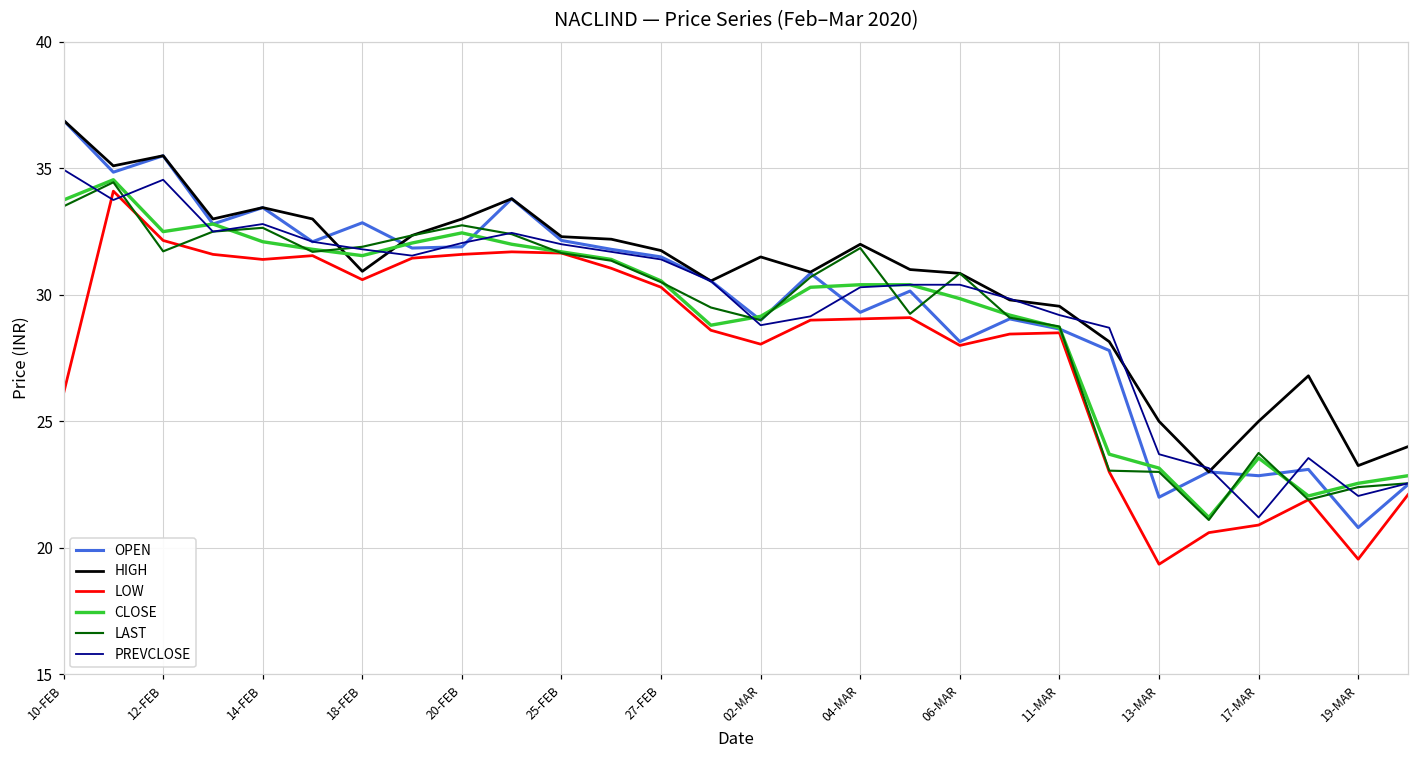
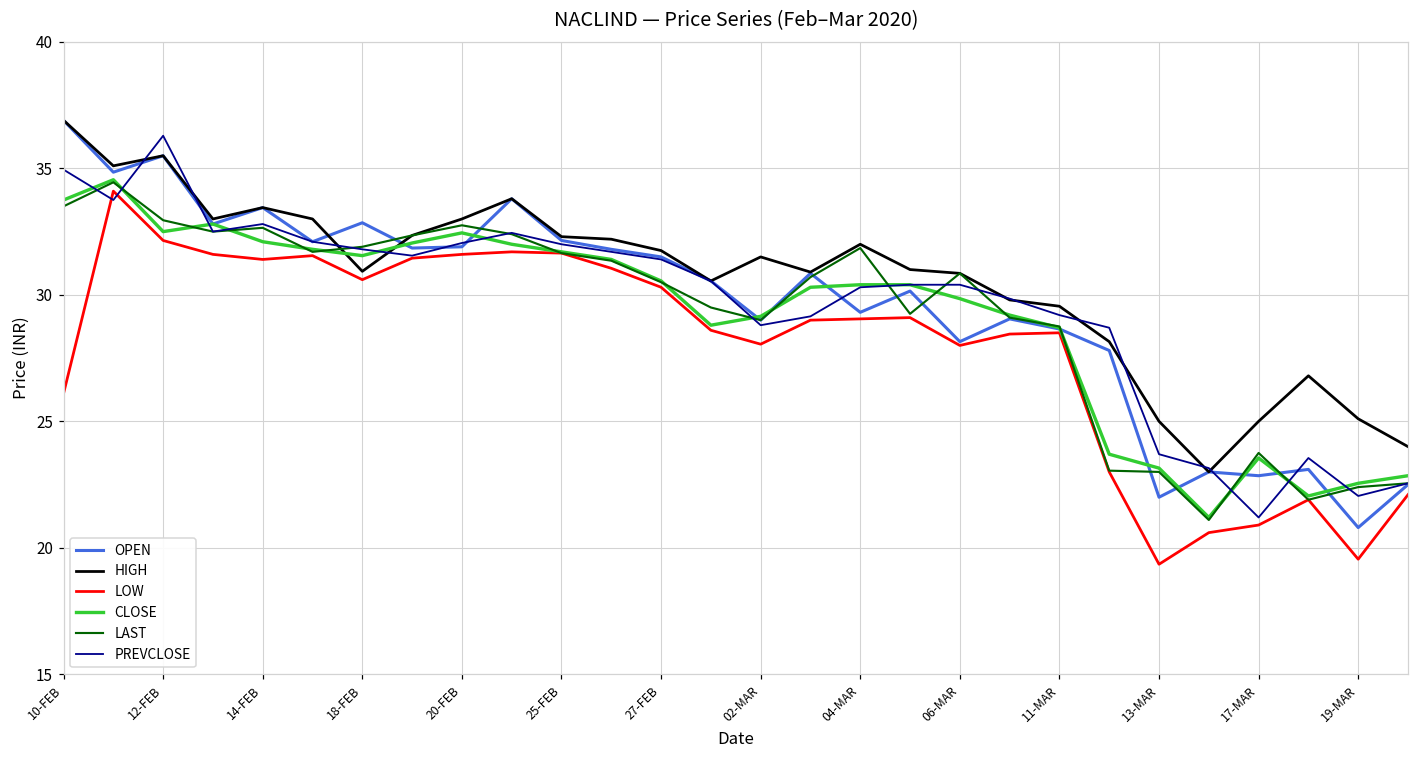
LAST, 12-FEB: 31.7 -> 33.0
PREVCLOSE, 12-FEB: 34.6 -> 36.3
HIGH, 19-MAR: 23.3 -> 25.1
